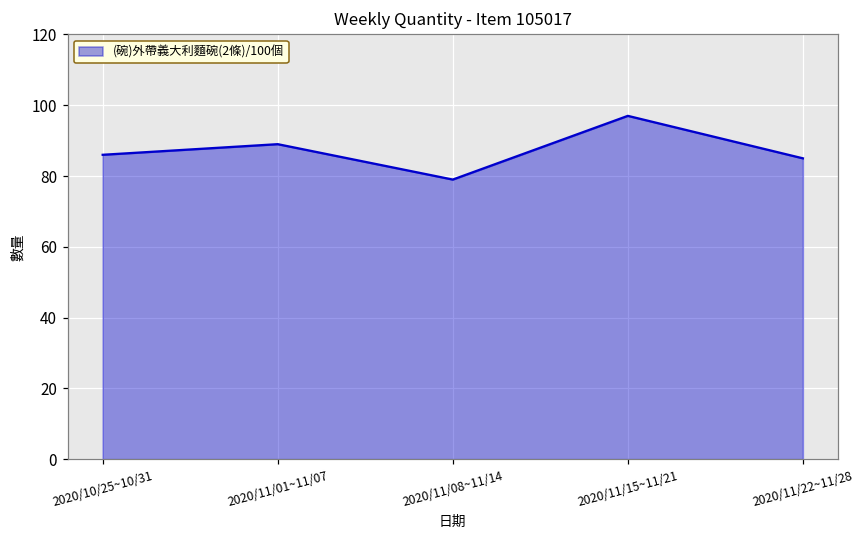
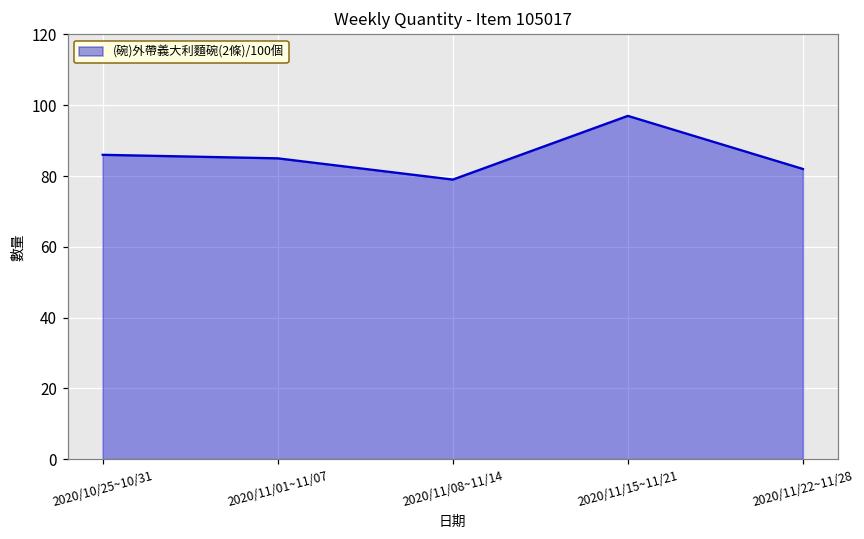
2020/11/01~11/07: 89 -> 85
2020/11/22~11/28: 85 -> 82
